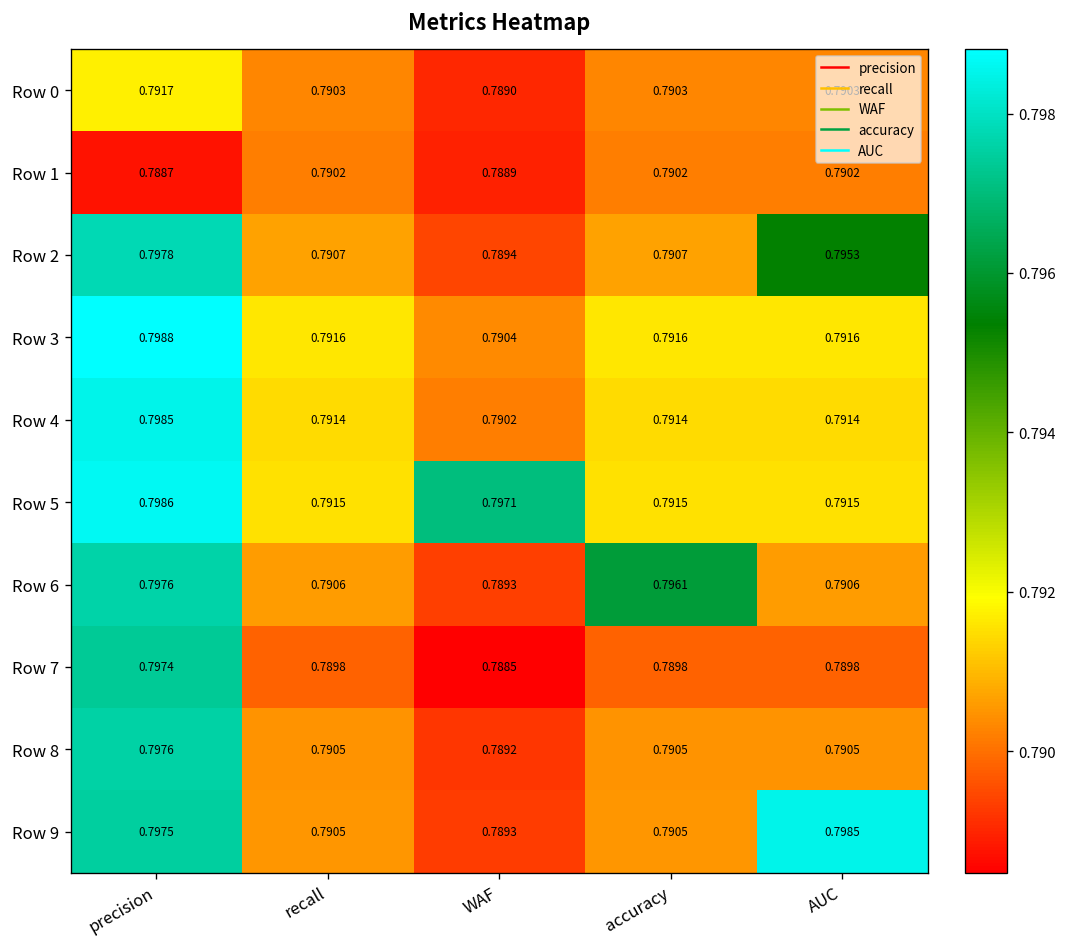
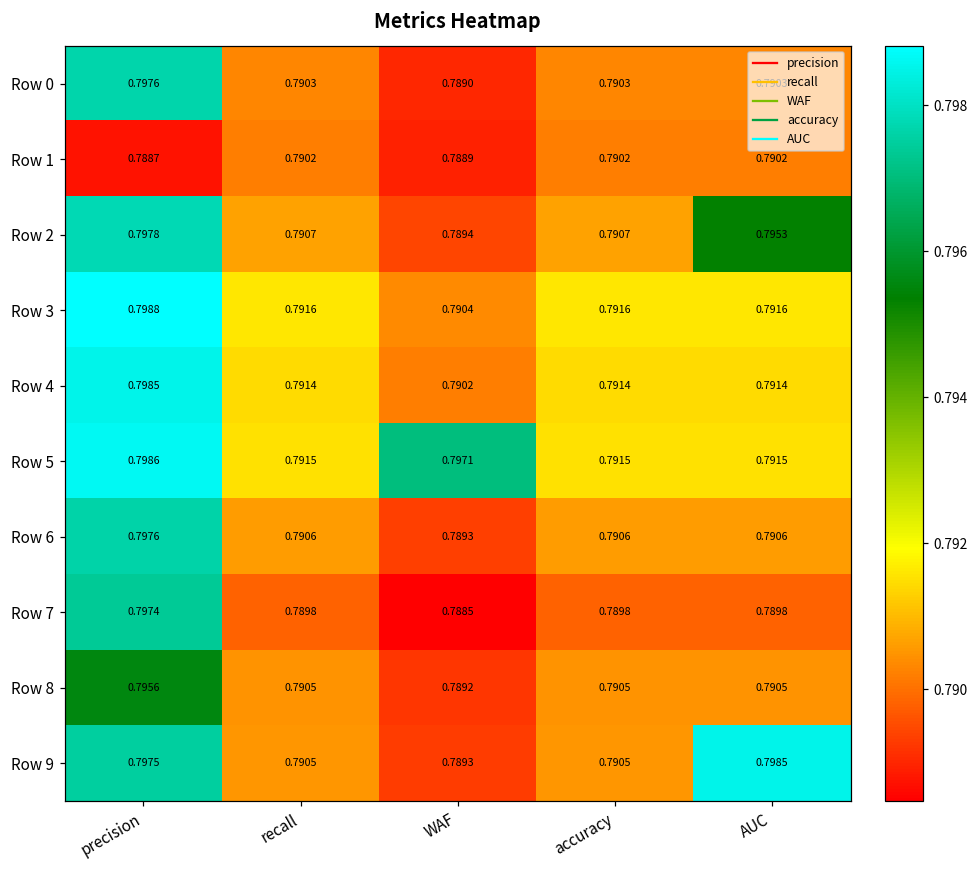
Row 0, precision: 0.7917 -> 0.7976
Row 6, accuracy: 0.7961 -> 0.7906
Row 8, precision: 0.7976 -> 0.7956
